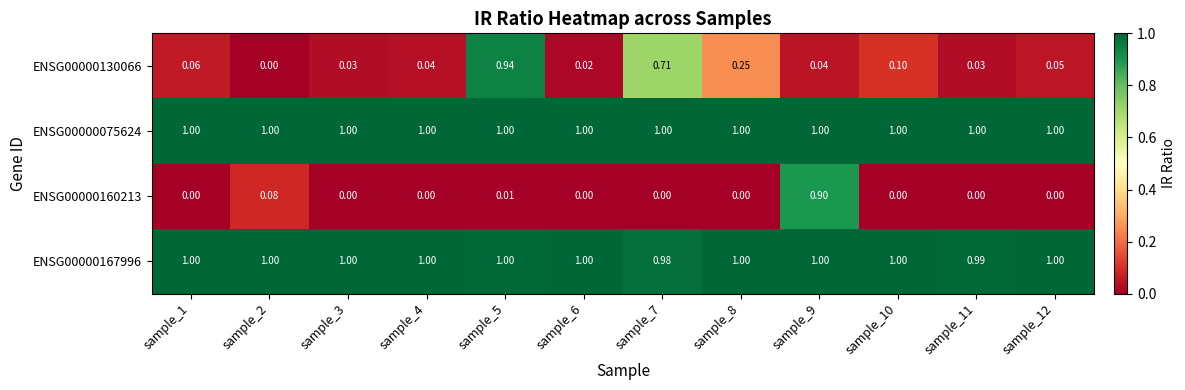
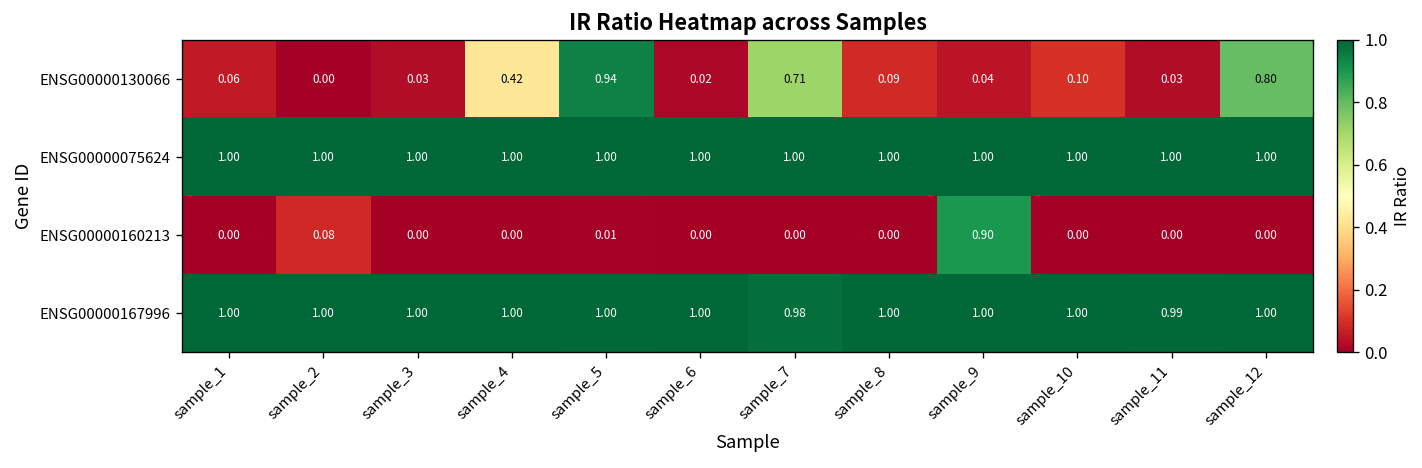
ENSG00000130066, sample_4: 0.04 -> 0.42
ENSG00000130066, sample_8: 0.25 -> 0.09
ENSG00000130066, sample_12: 0.05 -> 0.80
